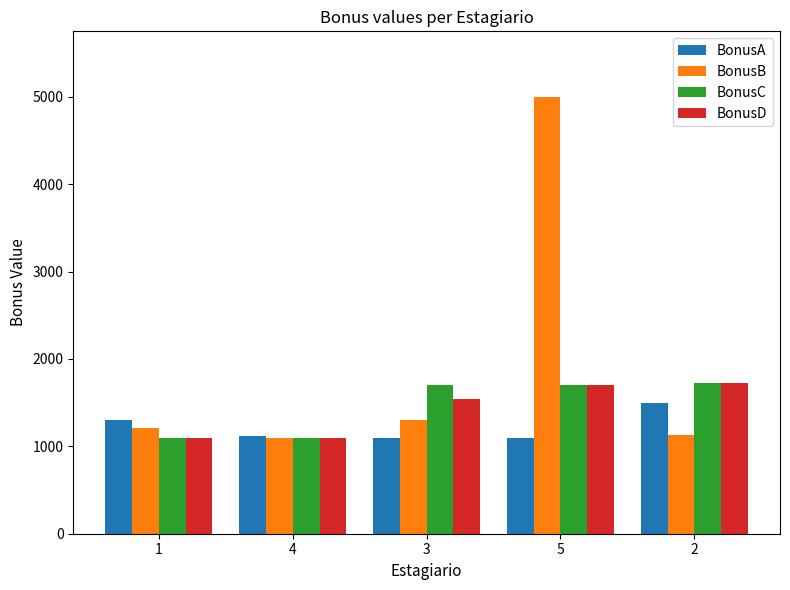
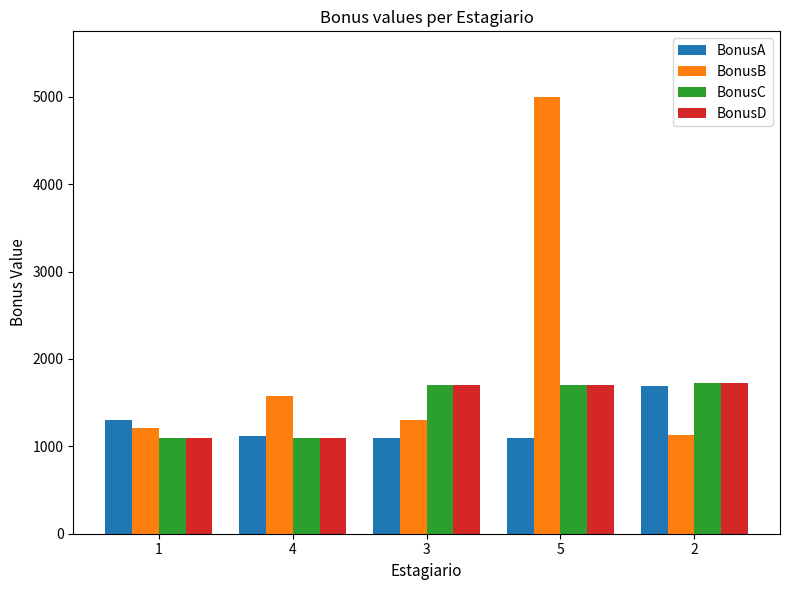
BonusB, 4: 1100 -> 1600
BonusD, 3: 1500 -> 1700
BonusA, 2: 1500 -> 1700
